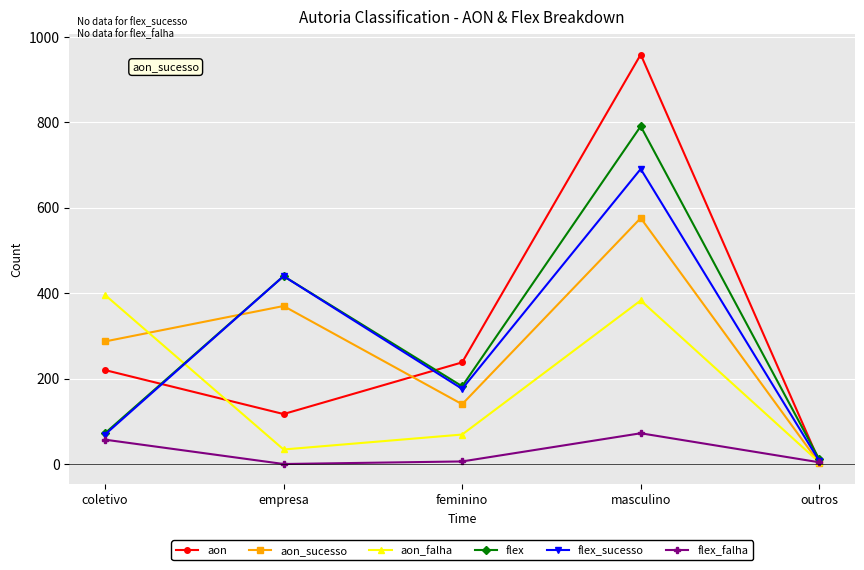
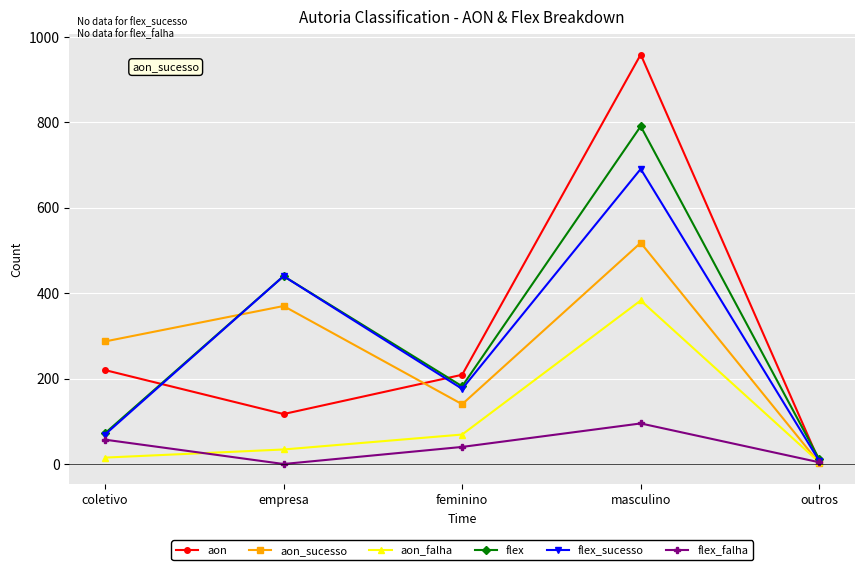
aon_falha, coletivo: 400 -> 20
aon, feminino: 240 -> 210
flex_falha, feminino: 10 -> 40
aon_sucesso, masculino: 580 -> 520
flex_falha, masculino: 70 -> 100
